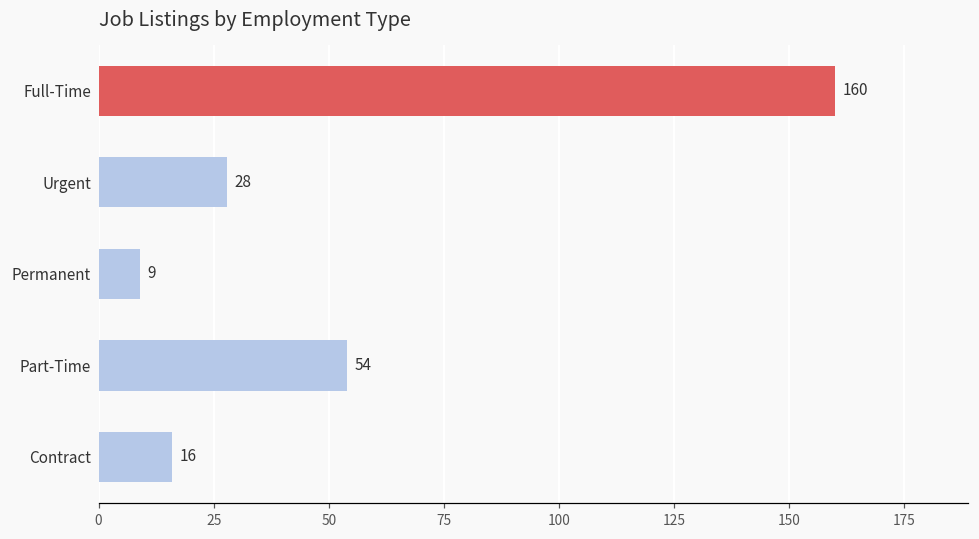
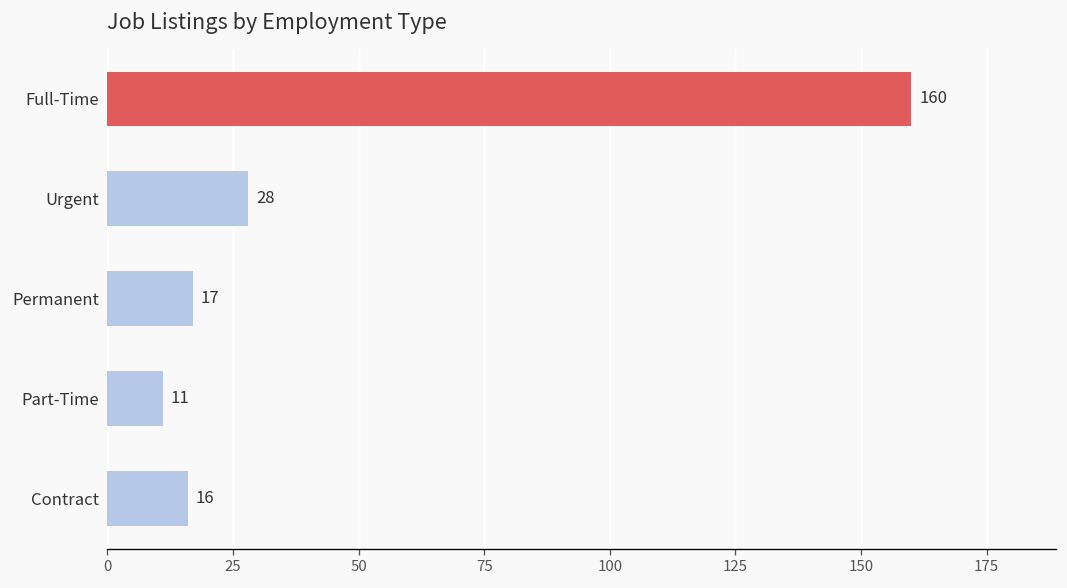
Permanent: 9 -> 17
Part-Time: 54 -> 11
